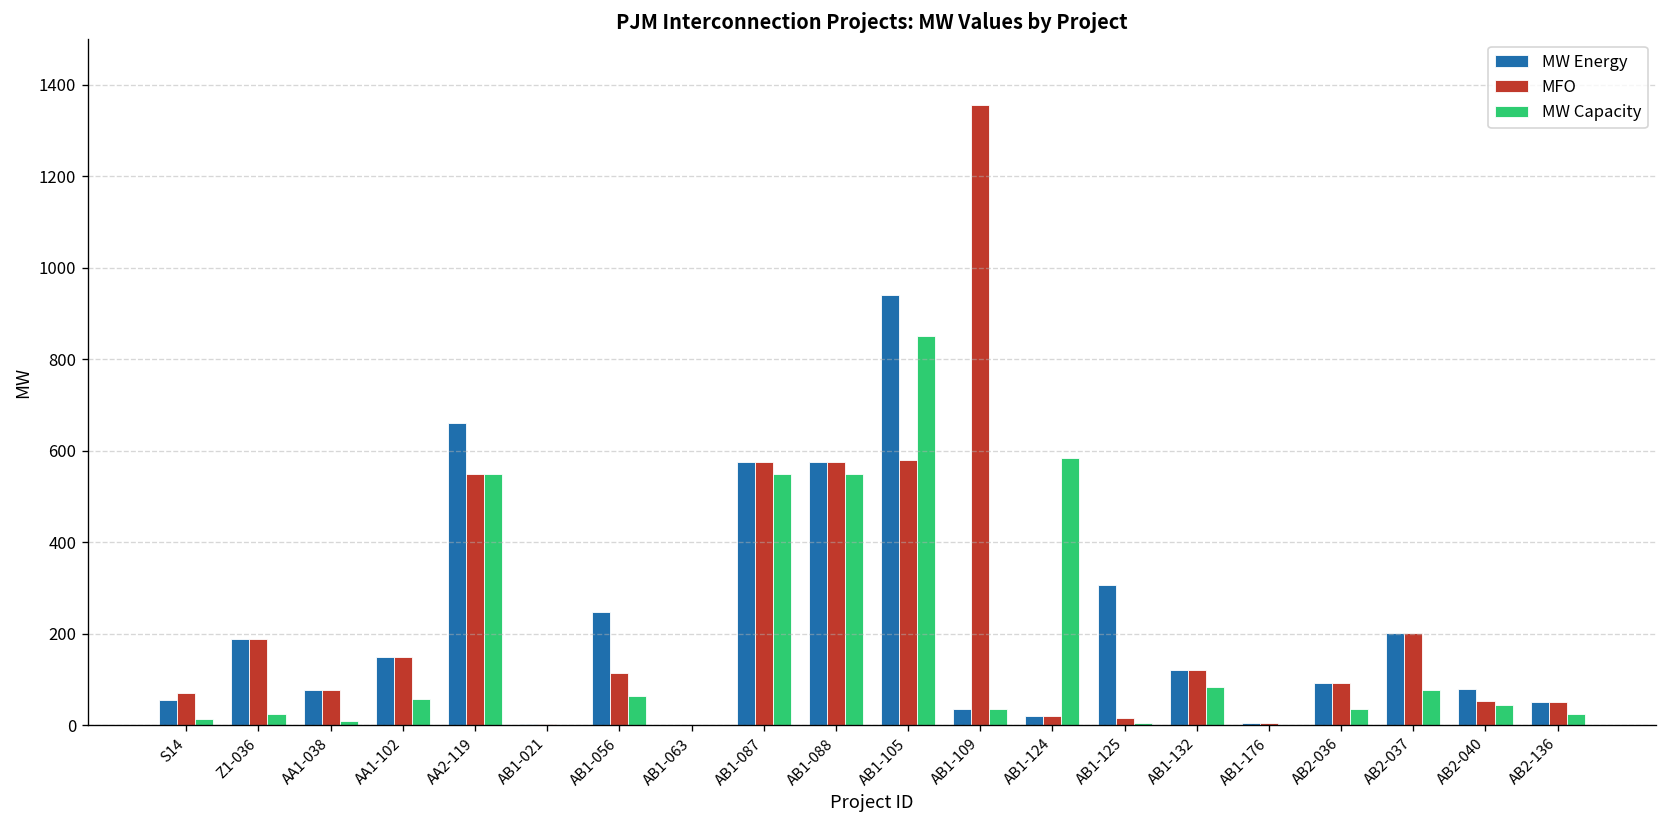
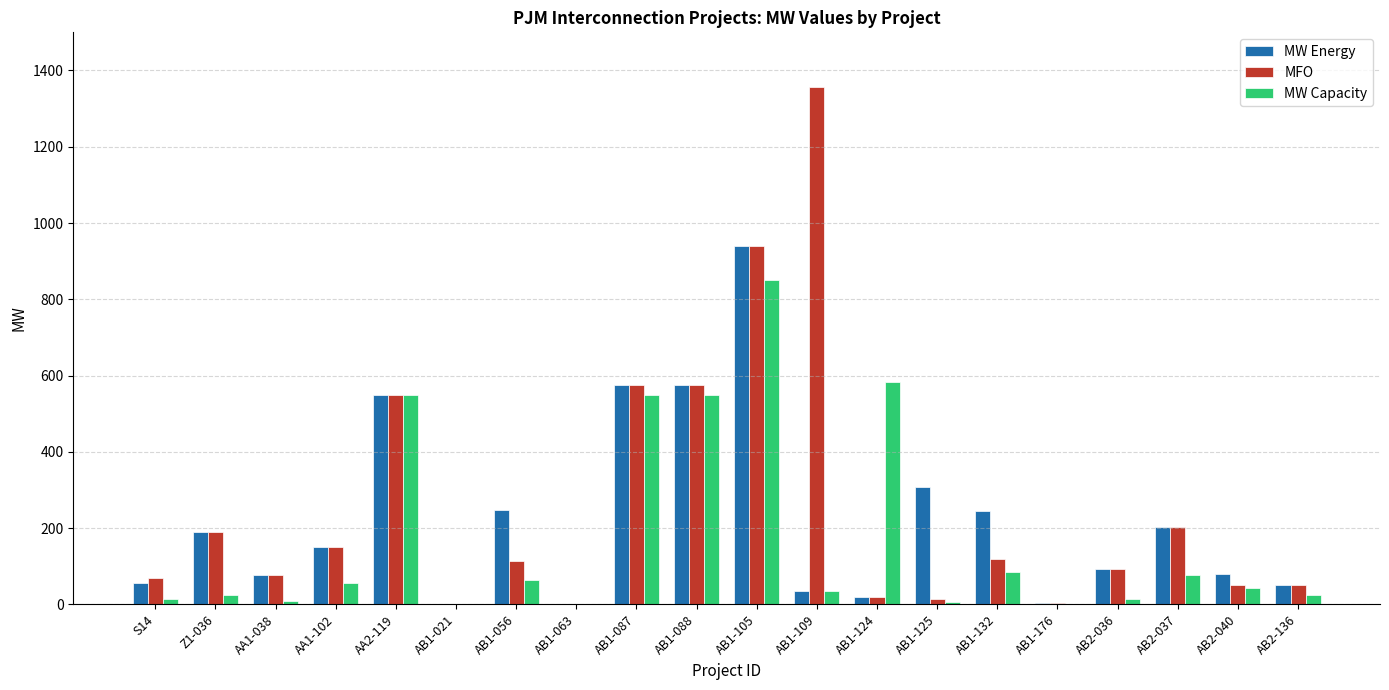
MW Energy, AA2-119: 660 -> 550
MFO, AB1-105: 580 -> 940
MW Energy, AB1-132: 120 -> 240
MW Capacity, AB2-036: 30 -> 10
